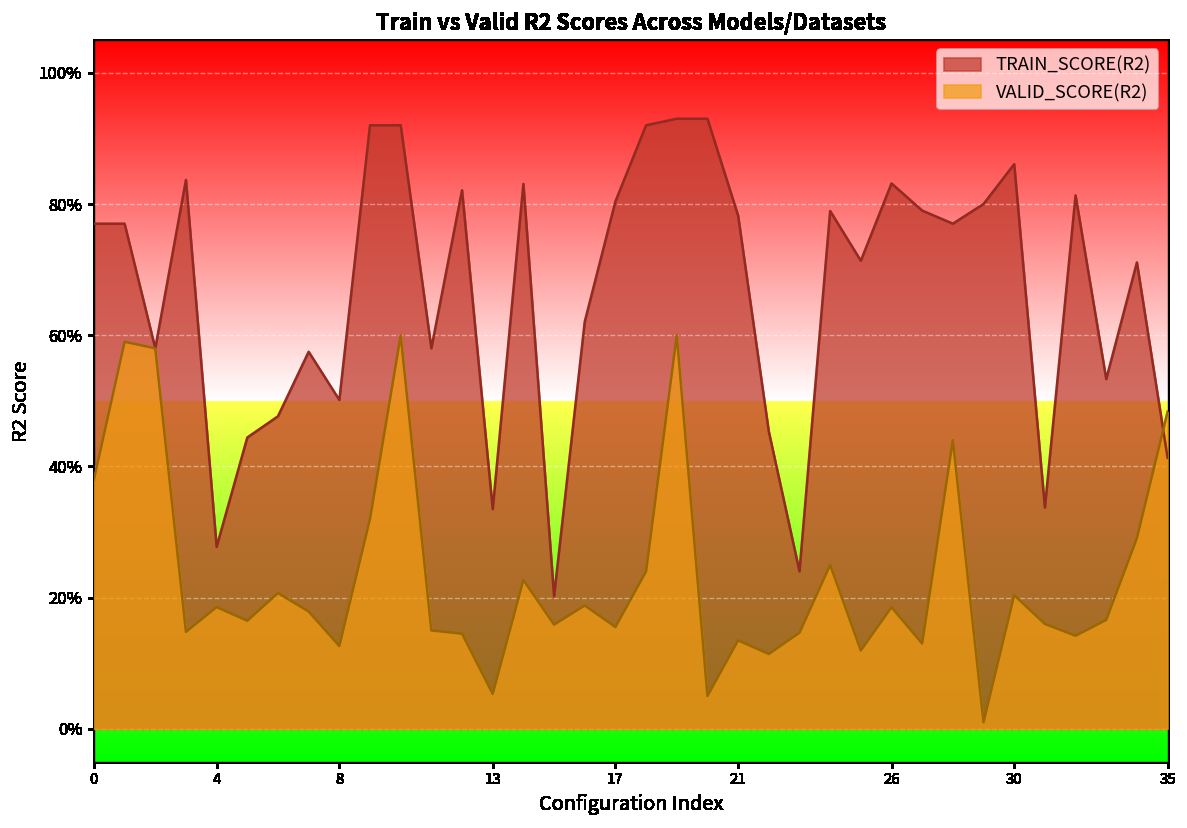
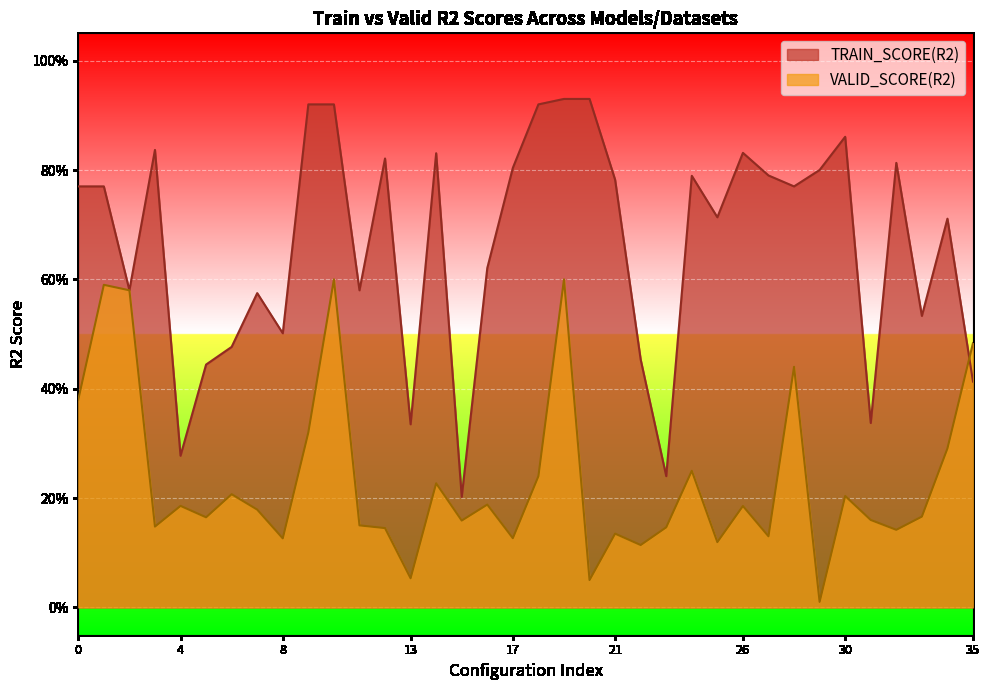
VALID_SCORE(R2), 17: 16% -> 13%
